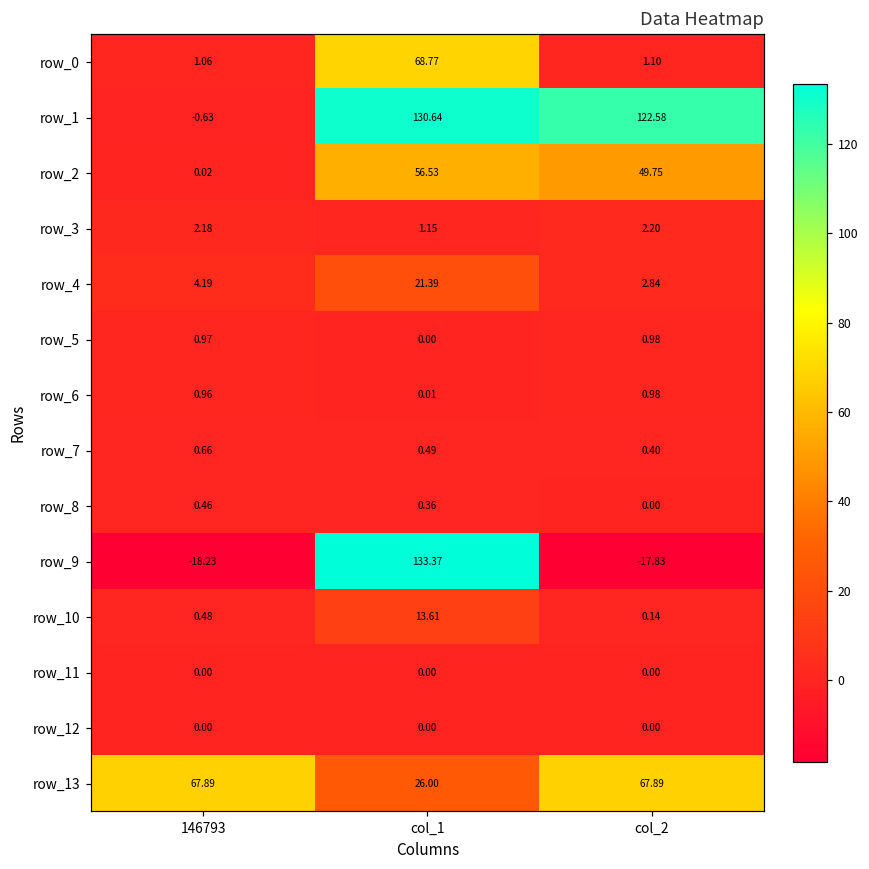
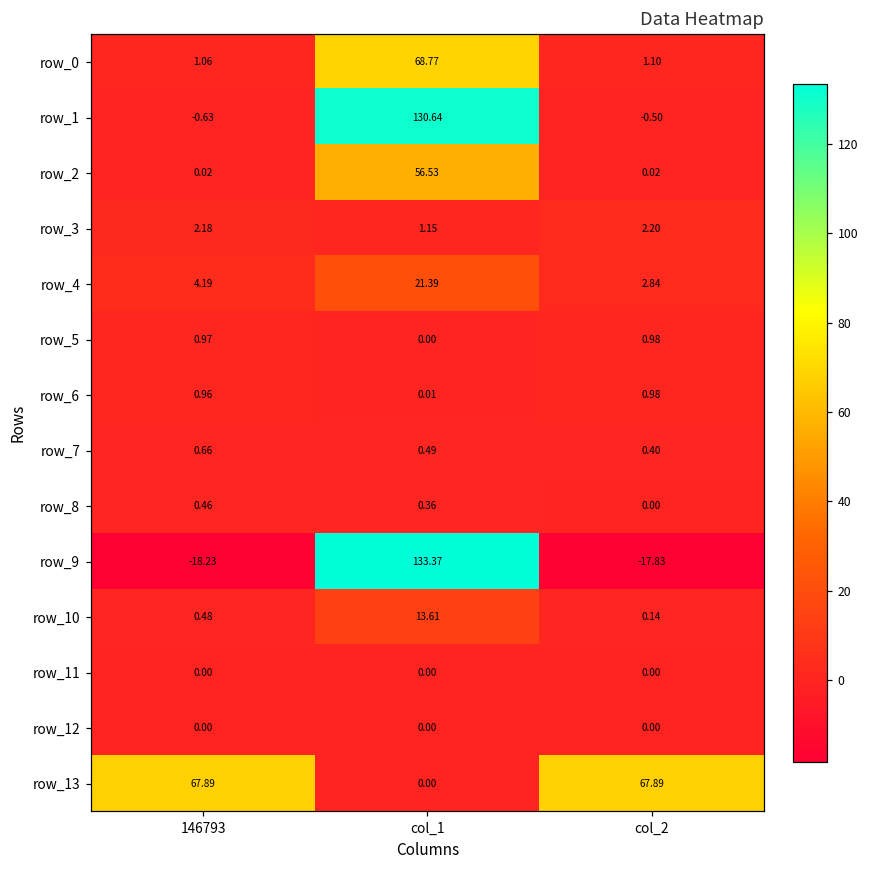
row_1, col_2: 122.58 -> -0.50
row_2, col_2: 49.75 -> 0.02
row_13, col_1: 26.00 -> 0.00
